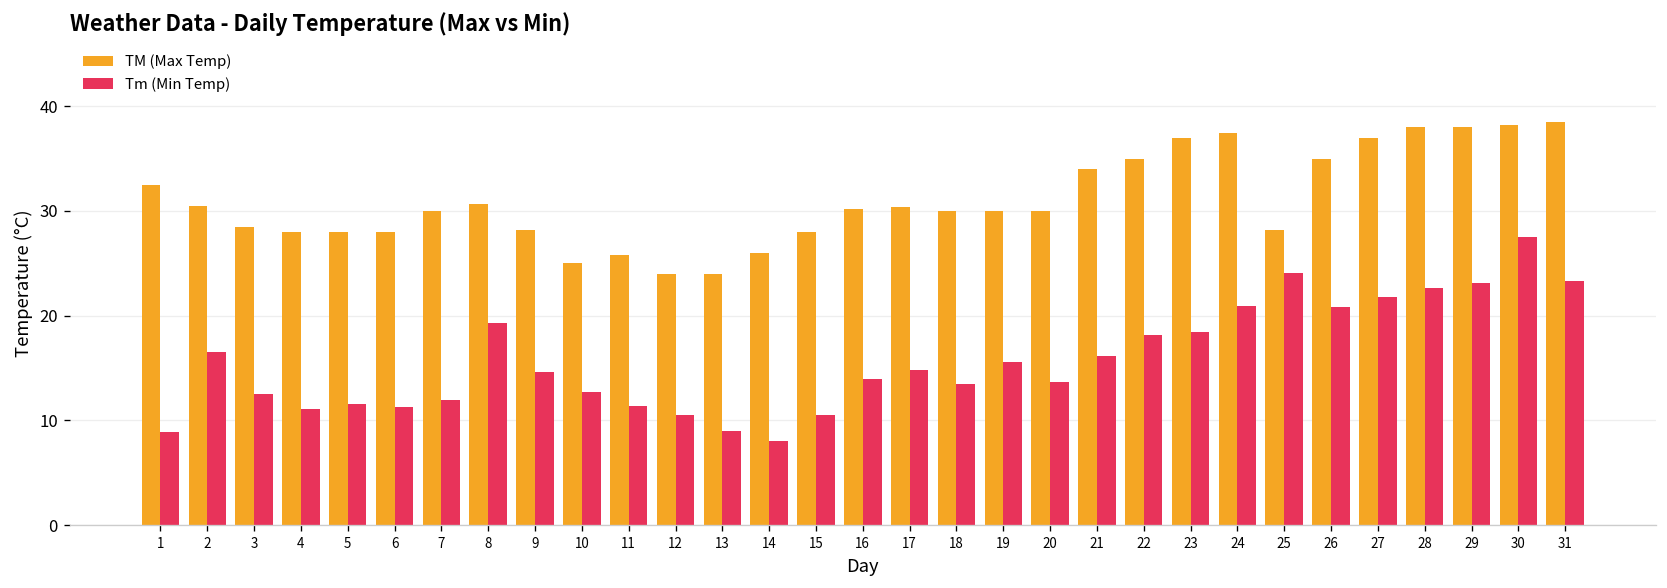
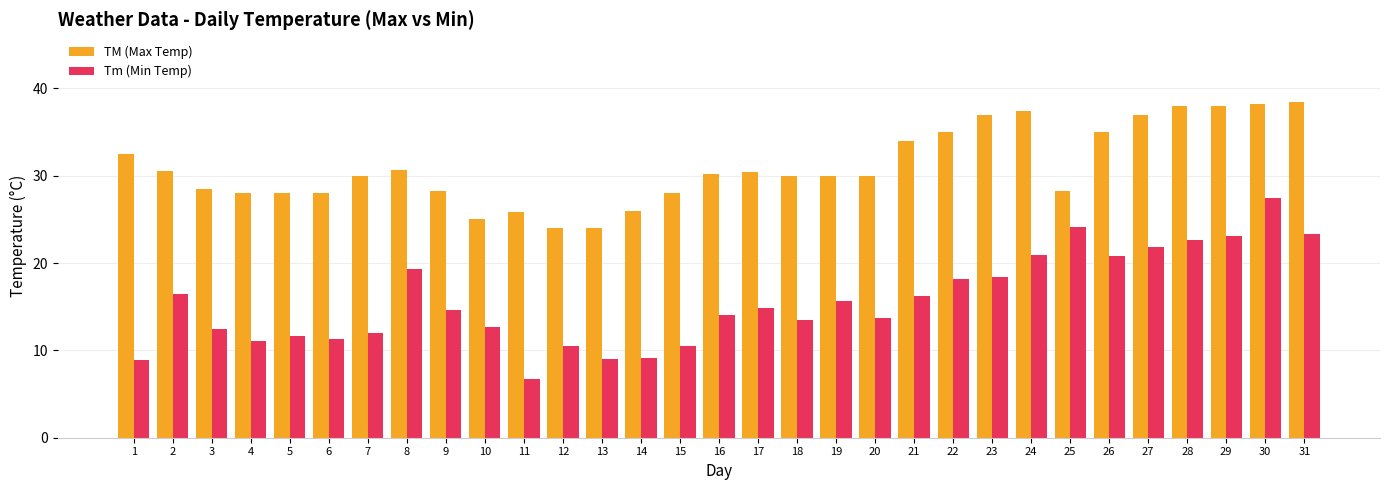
Tm (Min Temp), 11: 11 -> 7
Tm (Min Temp), 14: 8 -> 9
